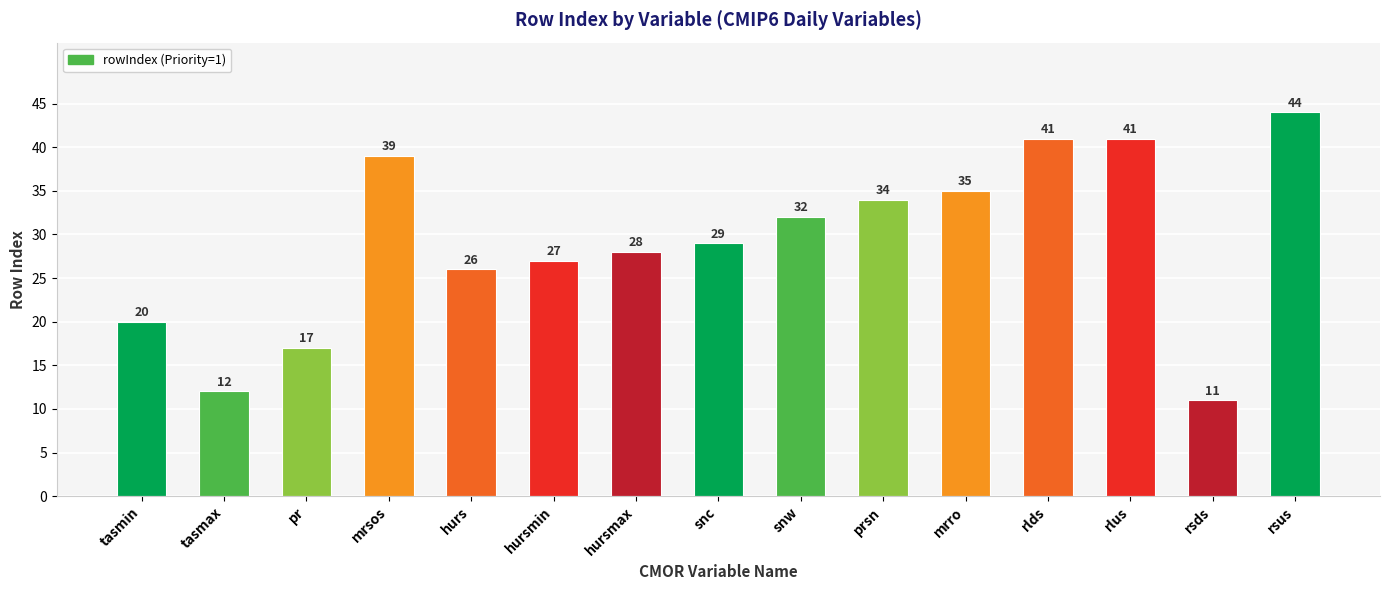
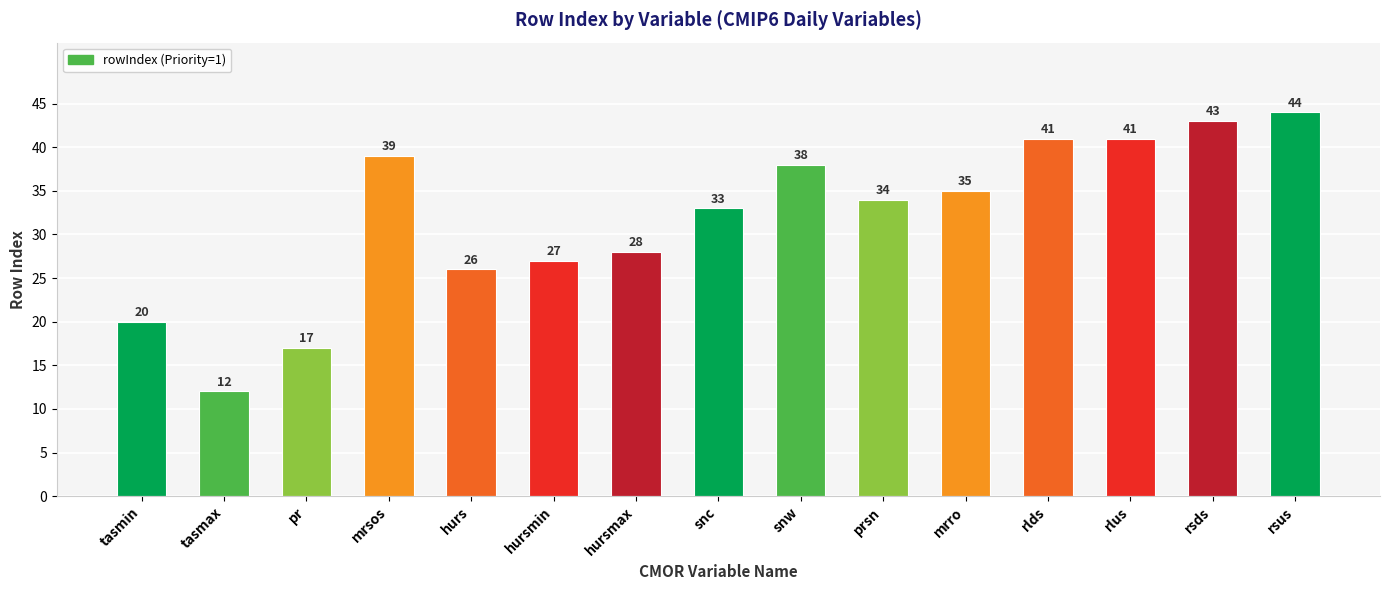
snc: 29 -> 33
snw: 32 -> 38
rsds: 11 -> 43
